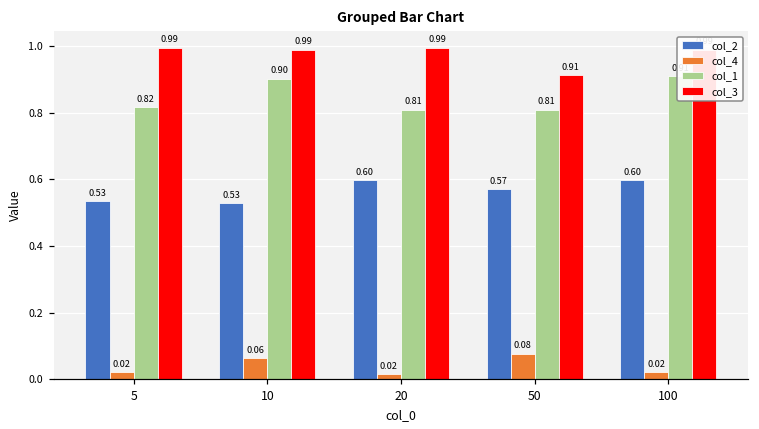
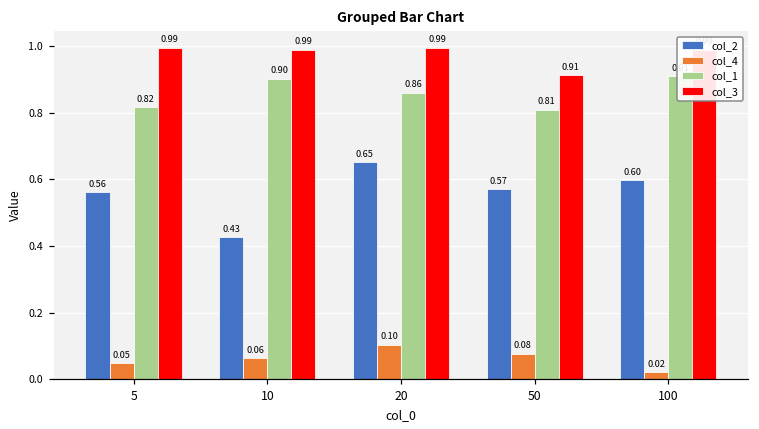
col_2, 5: 0.53 -> 0.56
col_4, 5: 0.02 -> 0.05
col_2, 10: 0.53 -> 0.43
col_2, 20: 0.60 -> 0.65
col_4, 20: 0.02 -> 0.10
col_1, 20: 0.81 -> 0.86
